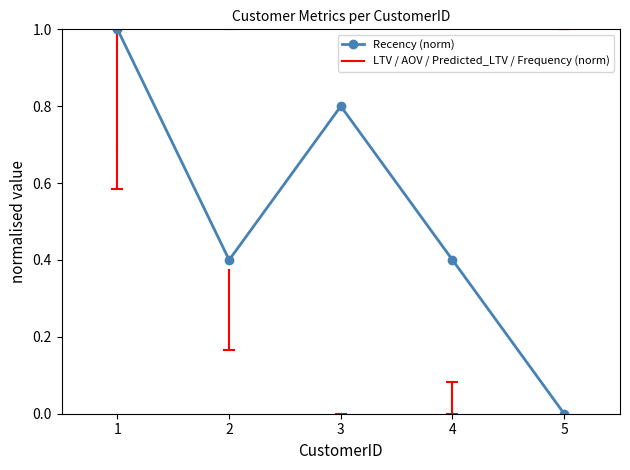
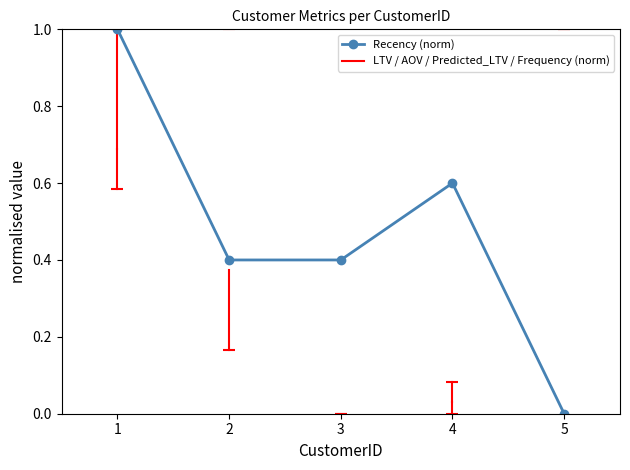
Recency (norm), 3: 0.80 -> 0.40
Recency (norm), 4: 0.40 -> 0.60
